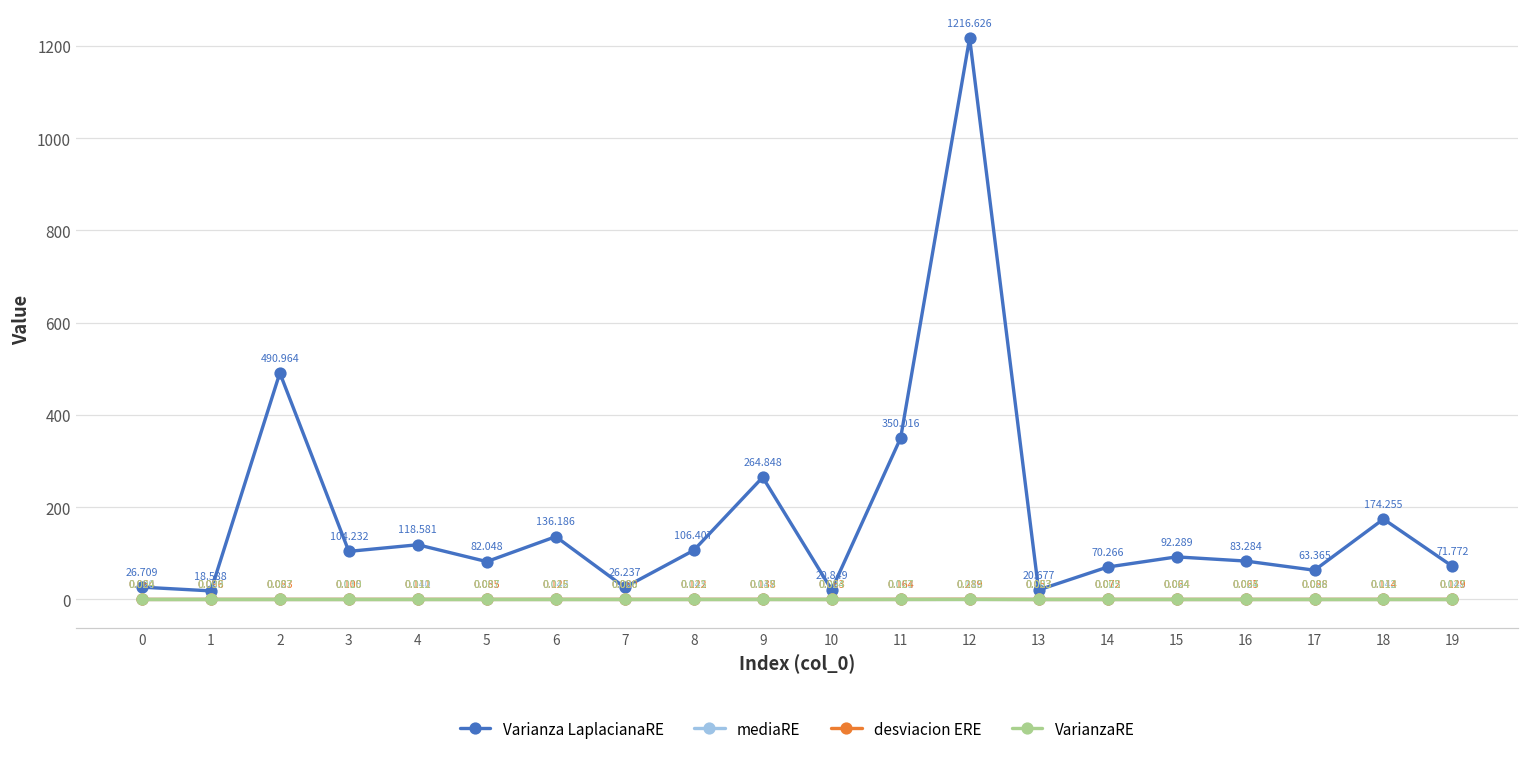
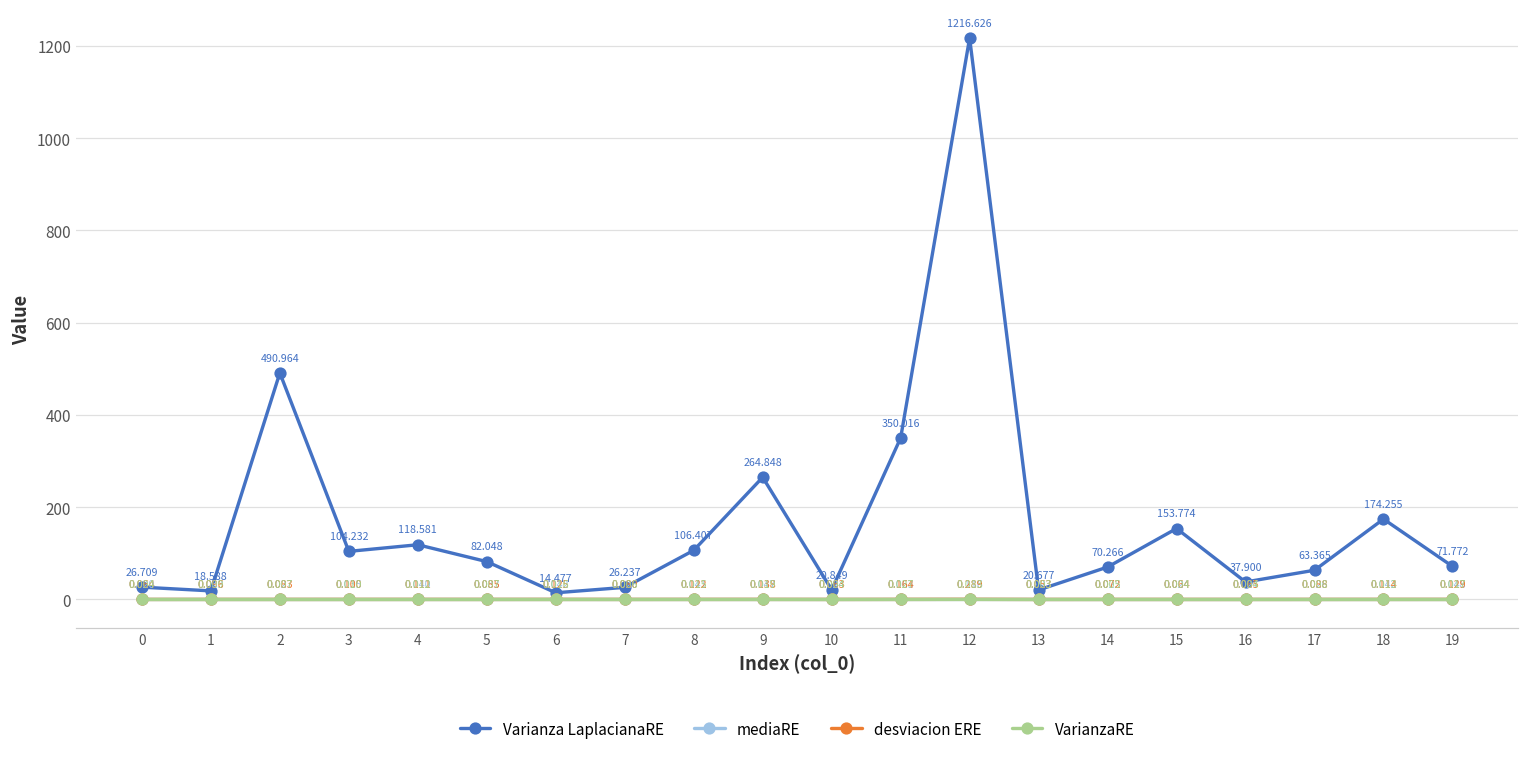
Varianza LaplacianaRE, 6: 136.186 -> 14.477
Varianza LaplacianaRE, 15: 92.289 -> 153.774
Varianza LaplacianaRE, 16: 83.284 -> 37.900
